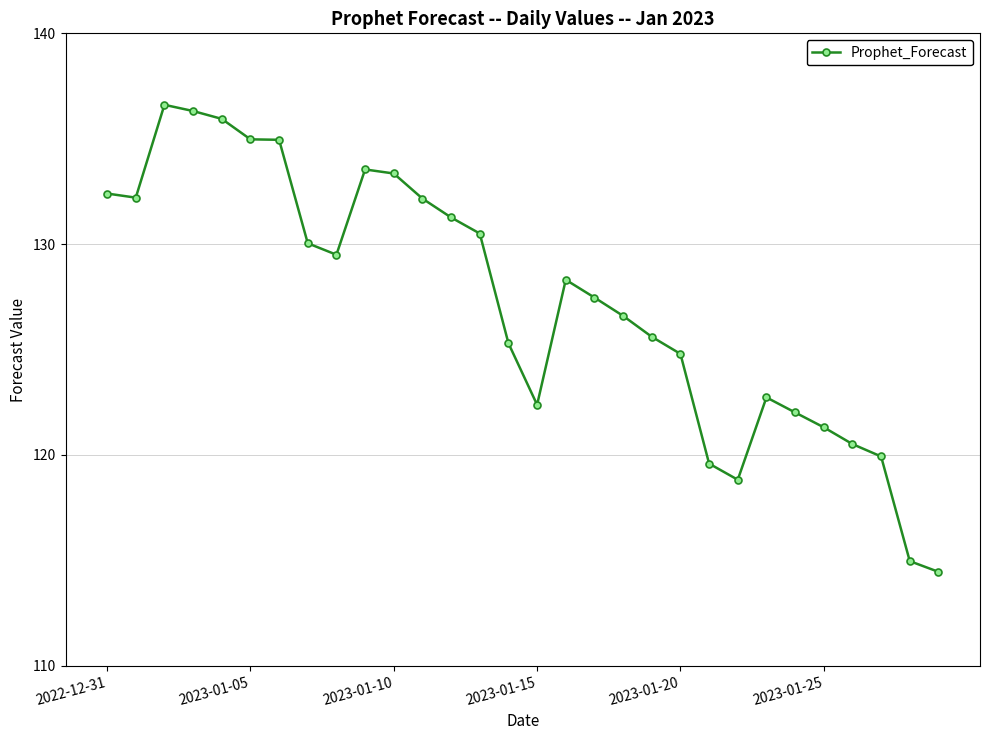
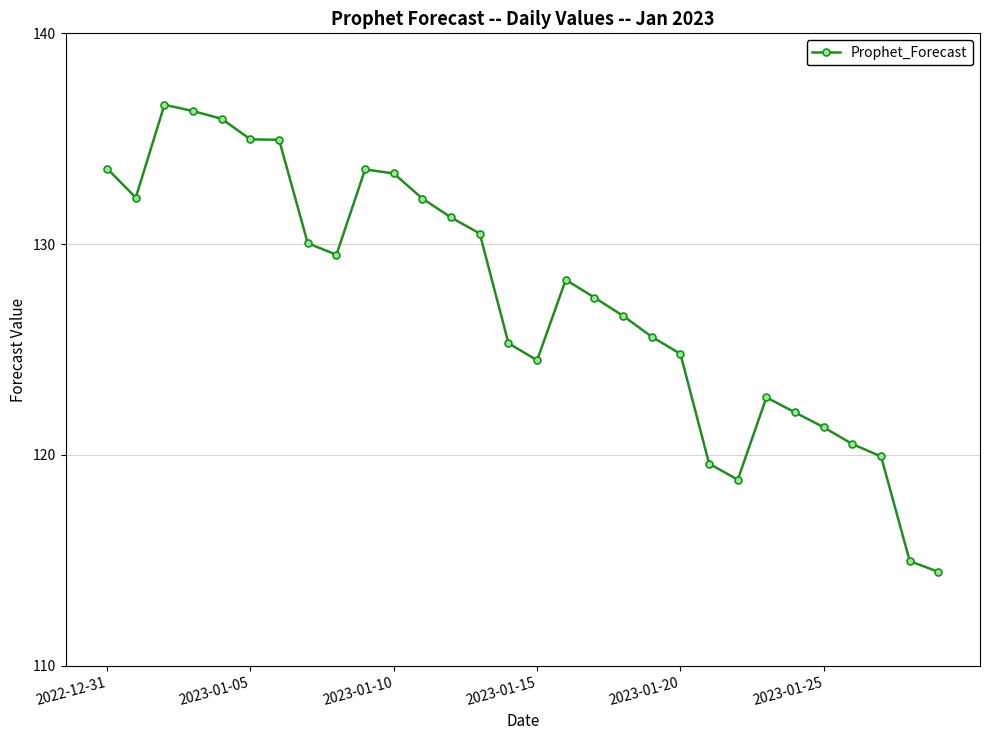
2022-12-31: 132.4 -> 133.6
2023-01-15: 122.4 -> 124.5
